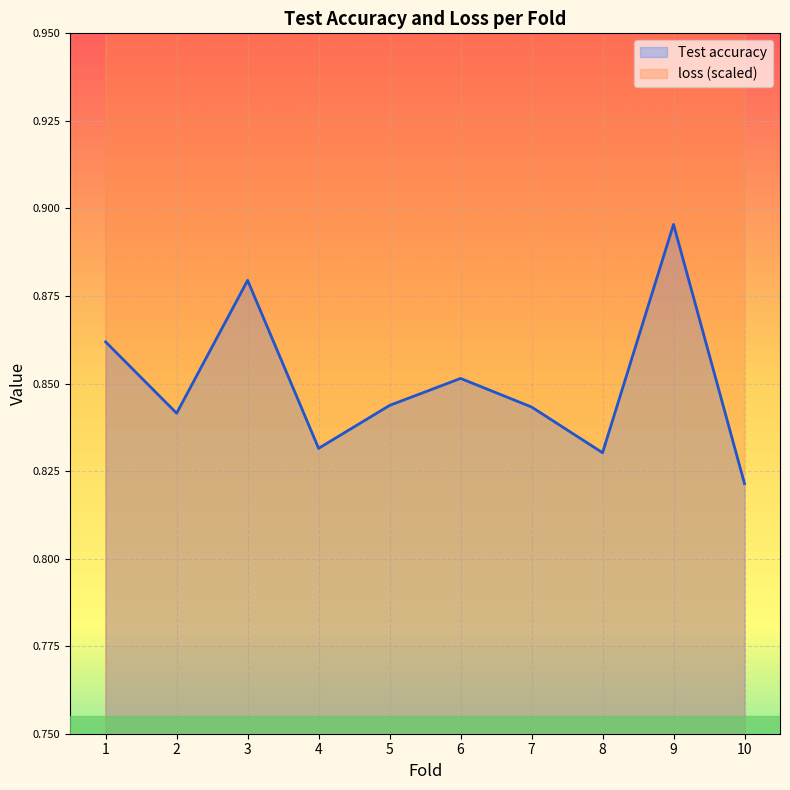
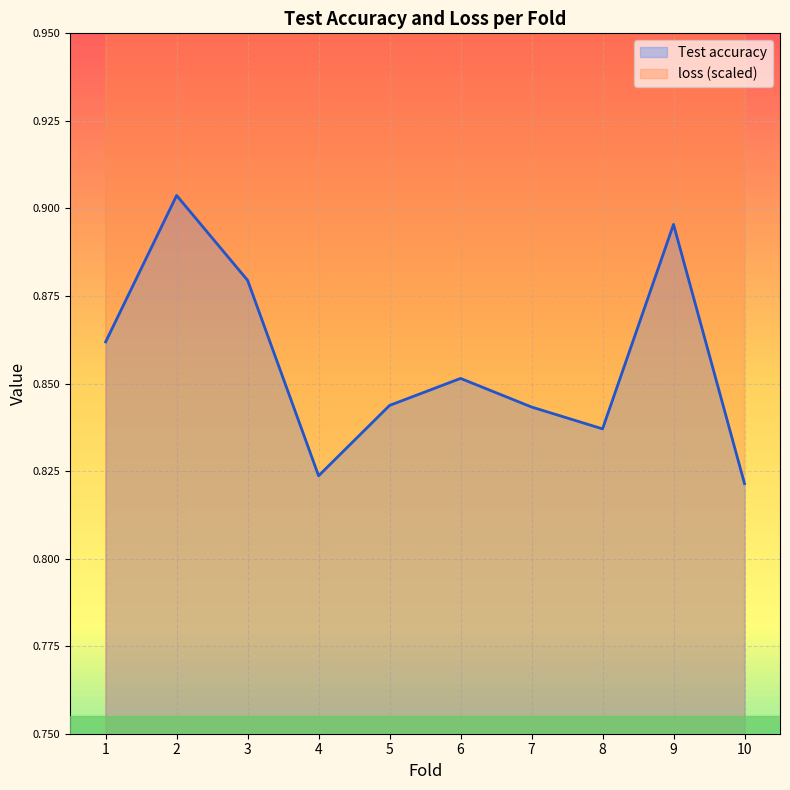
Test accuracy, 2: 0.842 -> 0.904
Test accuracy, 4: 0.831 -> 0.824
Test accuracy, 8: 0.830 -> 0.837
